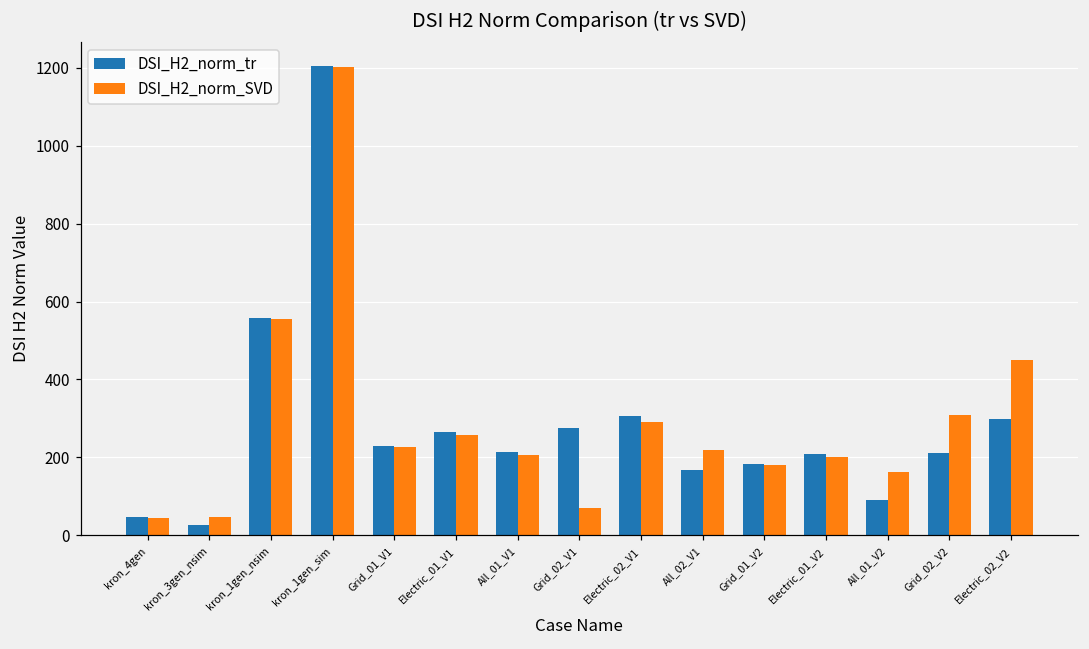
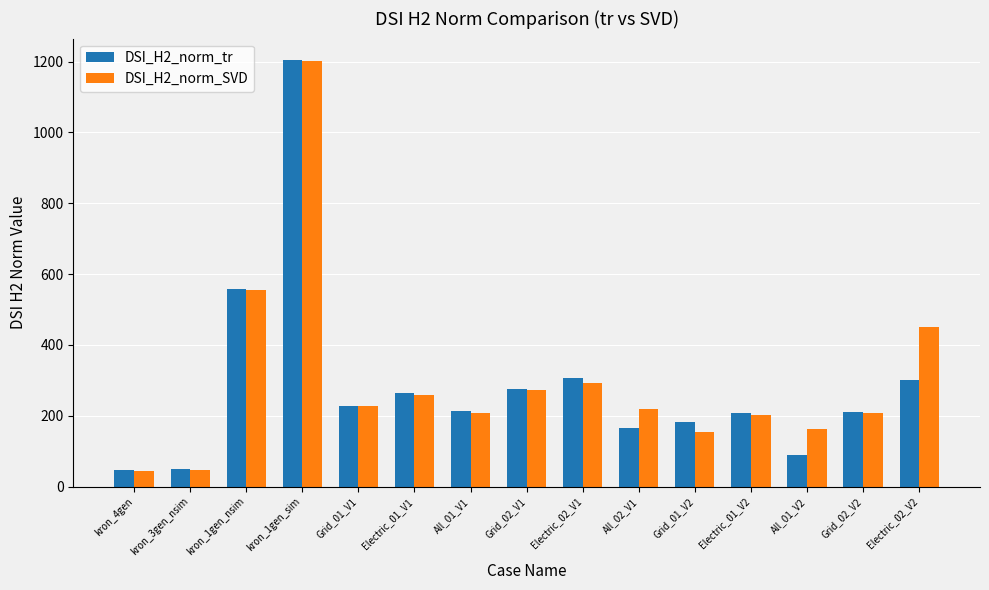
DSI_H2_norm_tr, kron_3gen_nsim: 30 -> 50
DSI_H2_norm_SVD, Grid_02_V1: 70 -> 270
DSI_H2_norm_SVD, Grid_01_V2: 180 -> 150
DSI_H2_norm_SVD, Grid_02_V2: 310 -> 210
